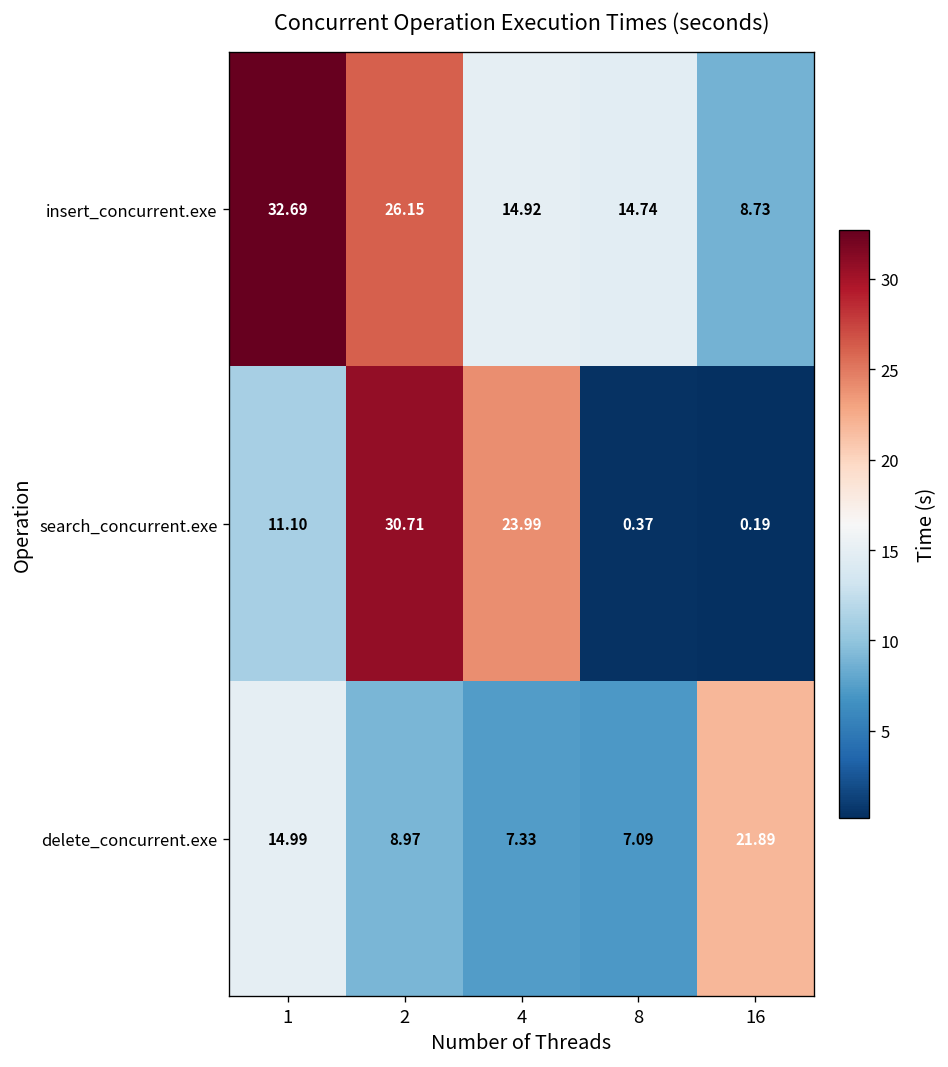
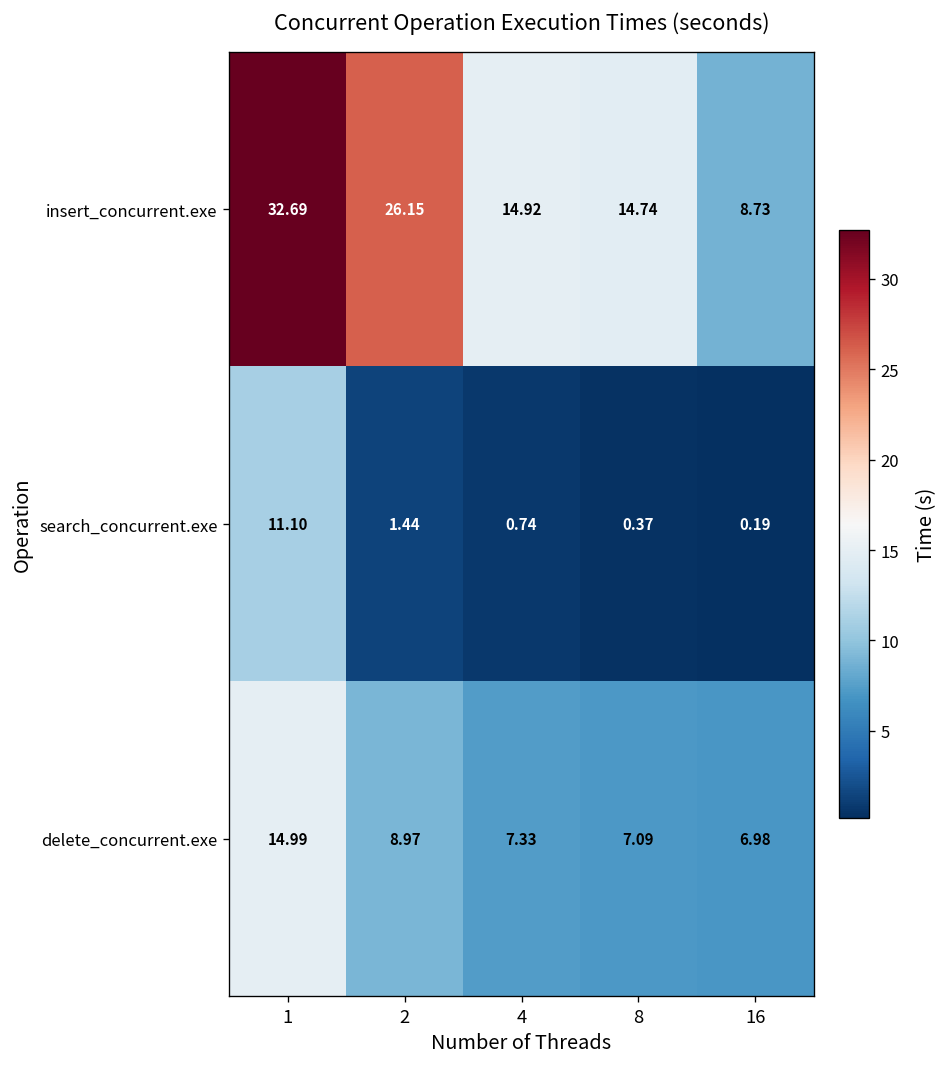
search_concurrent.exe, 2: 30.71 -> 1.44
search_concurrent.exe, 4: 23.99 -> 0.74
delete_concurrent.exe, 16: 21.89 -> 6.98
